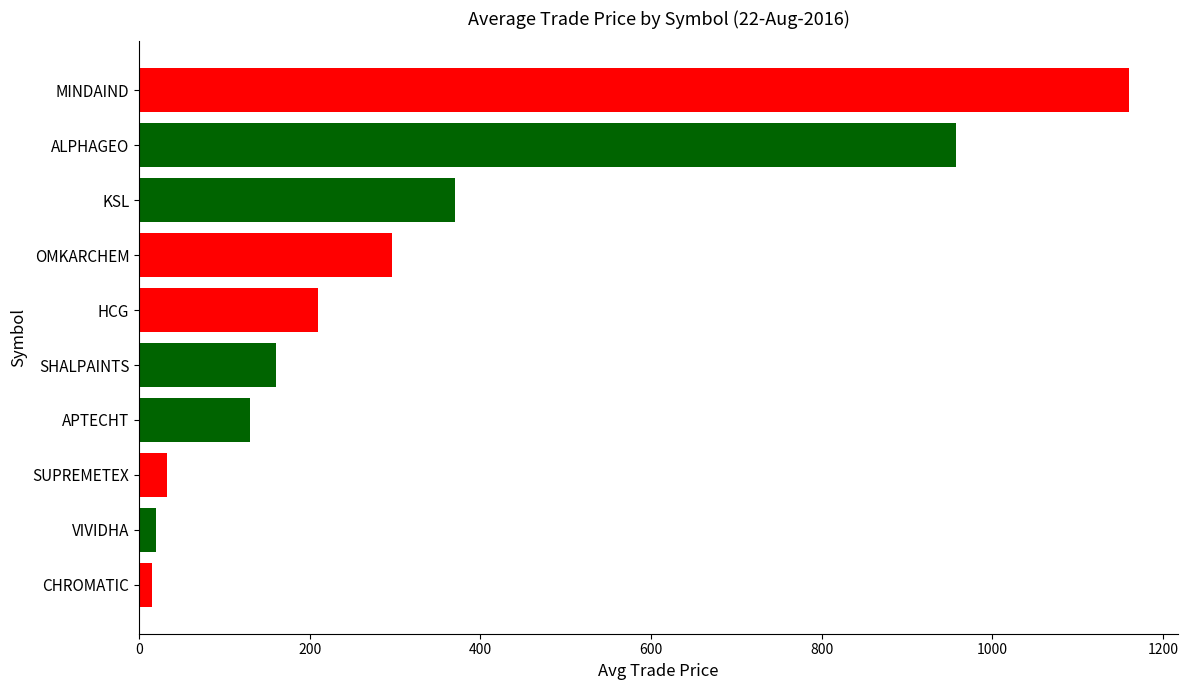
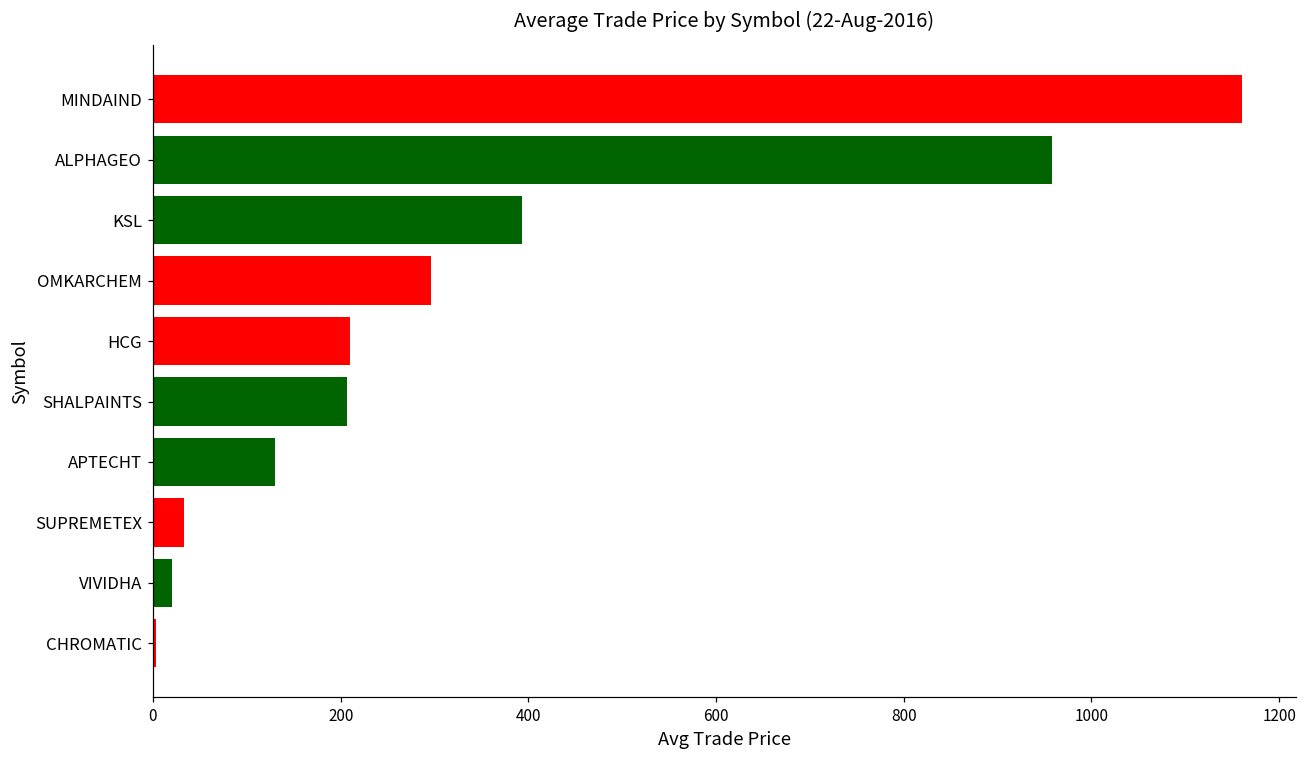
KSL: 370 -> 390
SHALPAINTS: 160 -> 210
CHROMATIC: 20 -> 0
